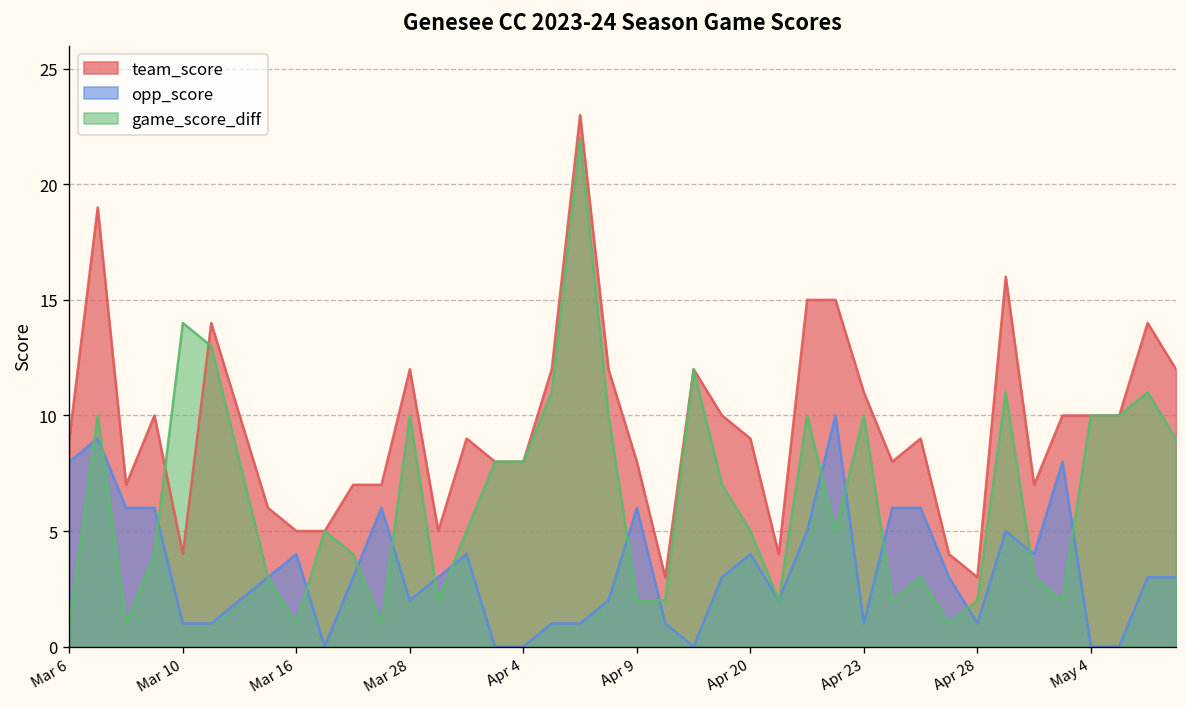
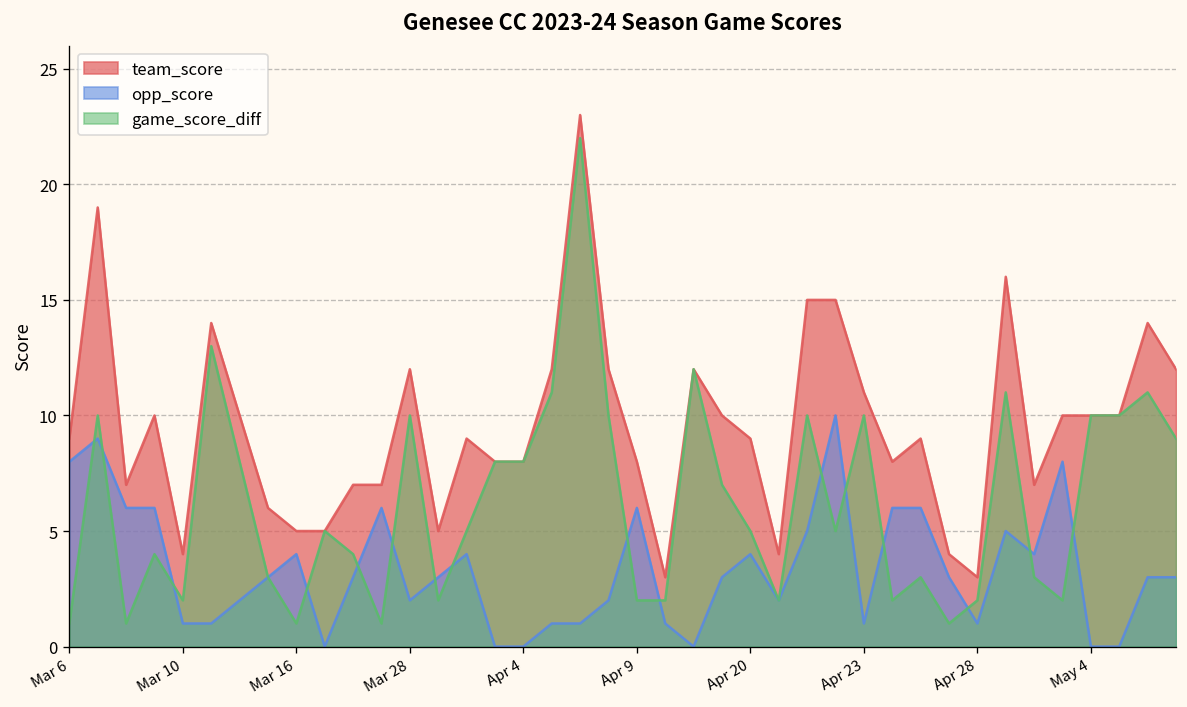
game_score_diff, Mar 10: 14 -> 2
